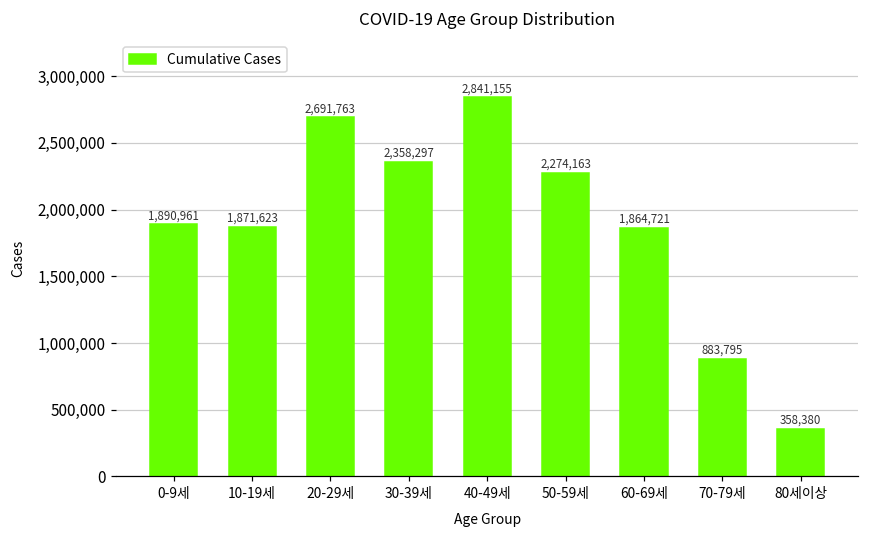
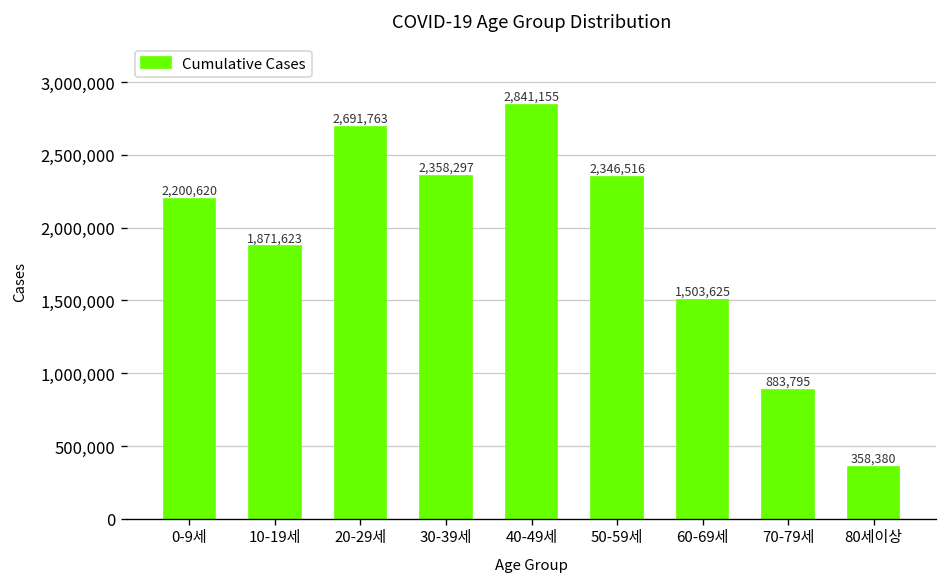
0-9세: 1,890,961 -> 2,200,620
50-59세: 2,274,163 -> 2,346,516
60-69세: 1,864,721 -> 1,503,625
